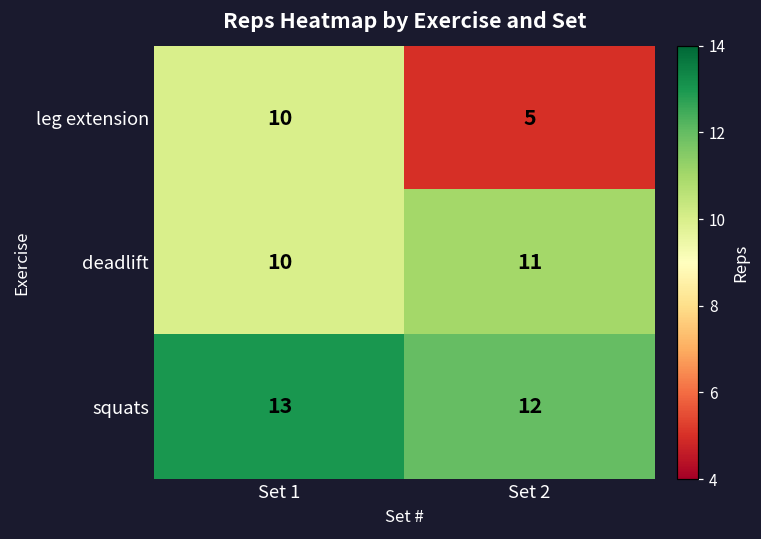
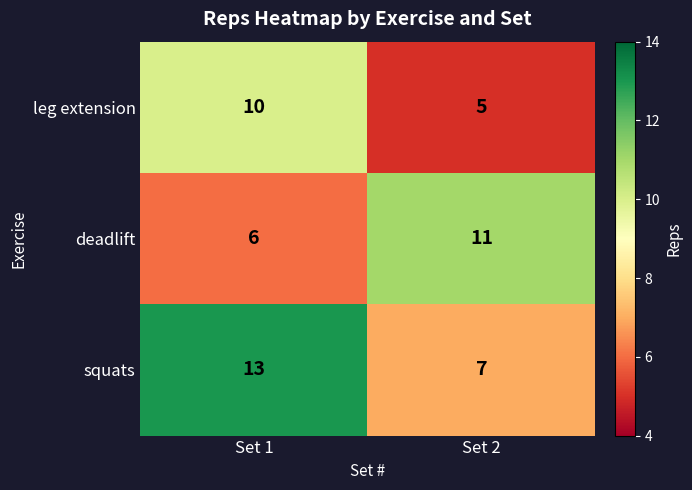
deadlift, Set 1: 10 -> 6
squats, Set 2: 12 -> 7
